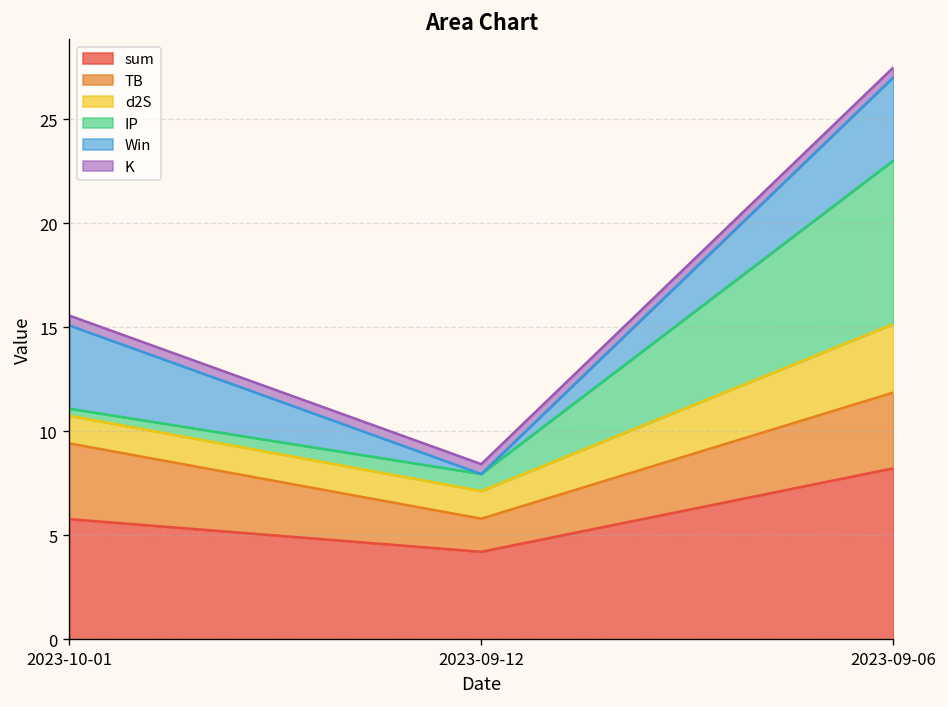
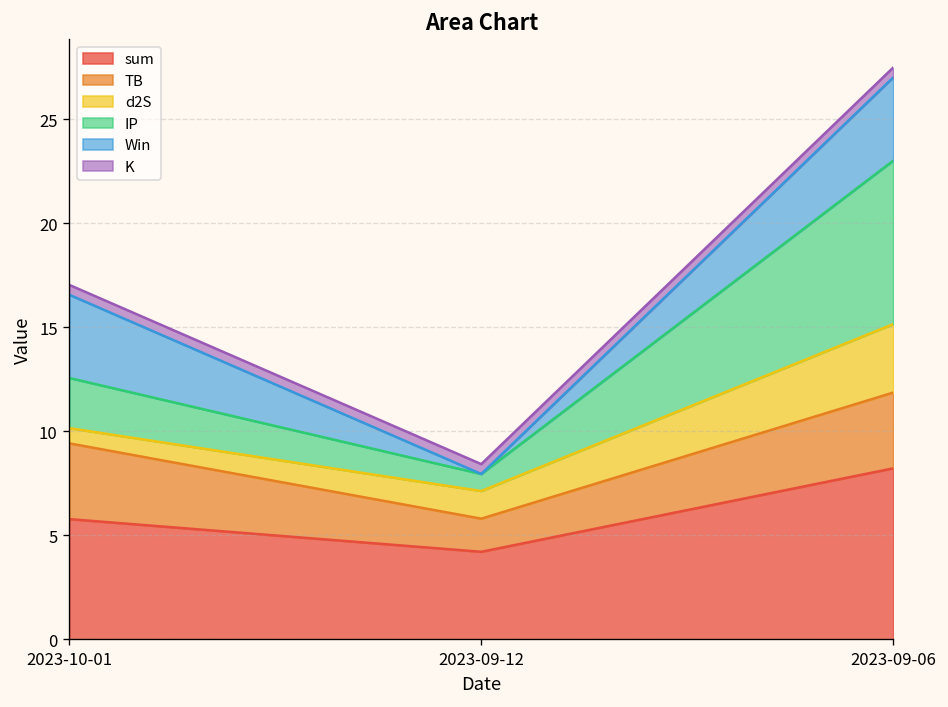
d2S, 2023-10-01: 1.3 -> 0.7
IP, 2023-10-01: 0.3 -> 2.4
